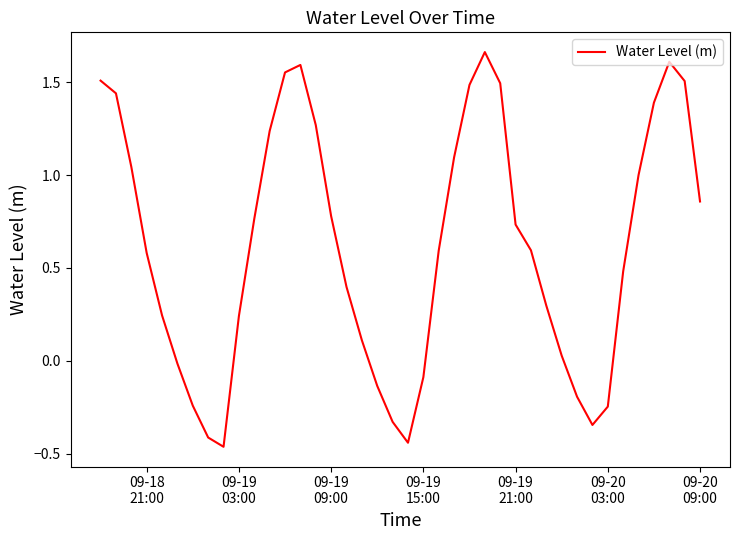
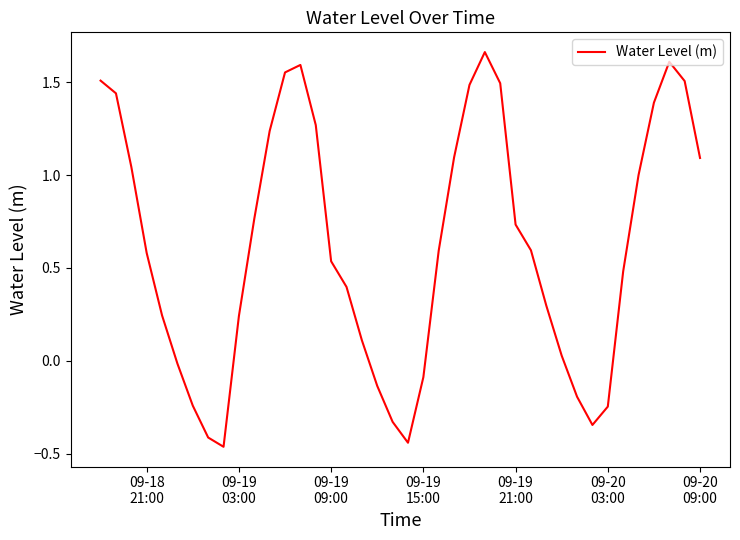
09-19 09:00: 0.78 -> 0.54
09-20 09:00: 0.86 -> 1.09
